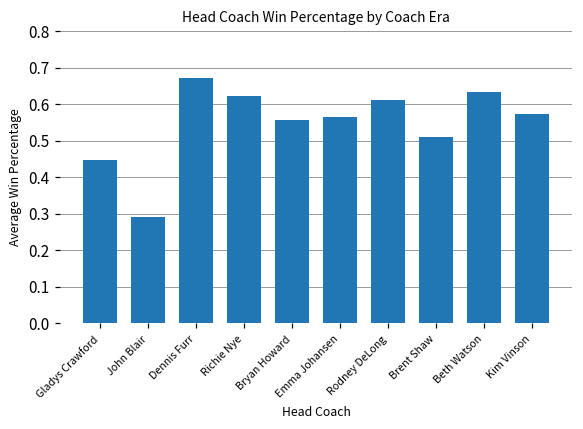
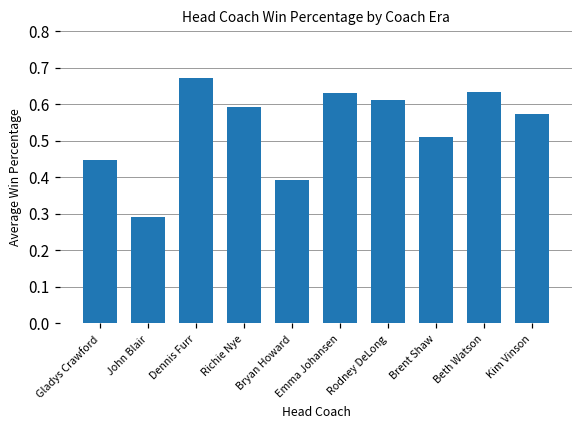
Richie Nye: 0.62 -> 0.59
Bryan Howard: 0.56 -> 0.39
Emma Johansen: 0.57 -> 0.63
